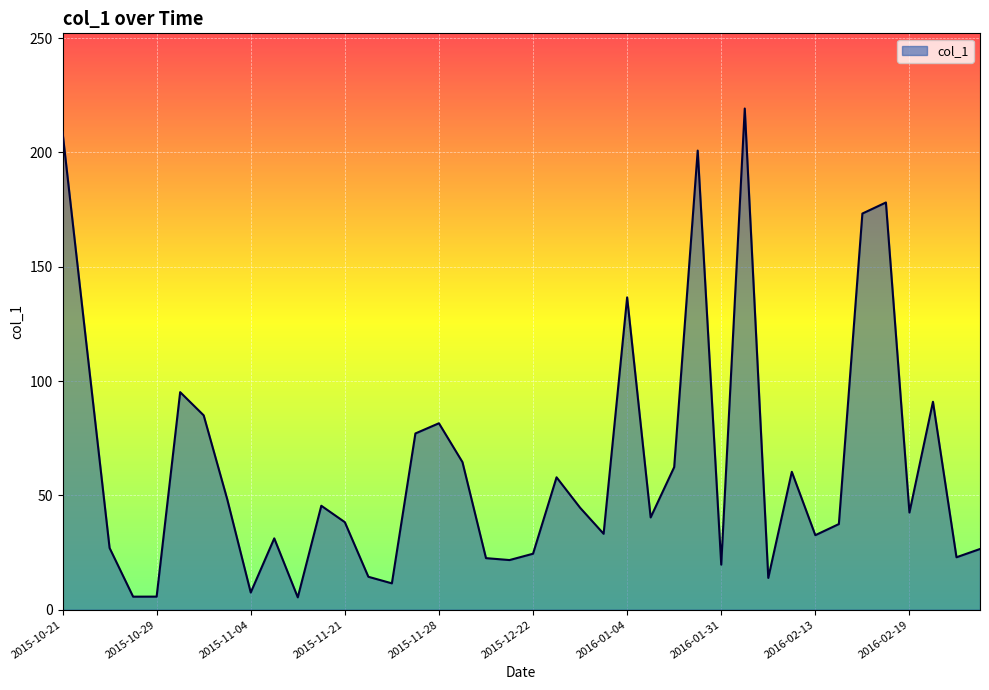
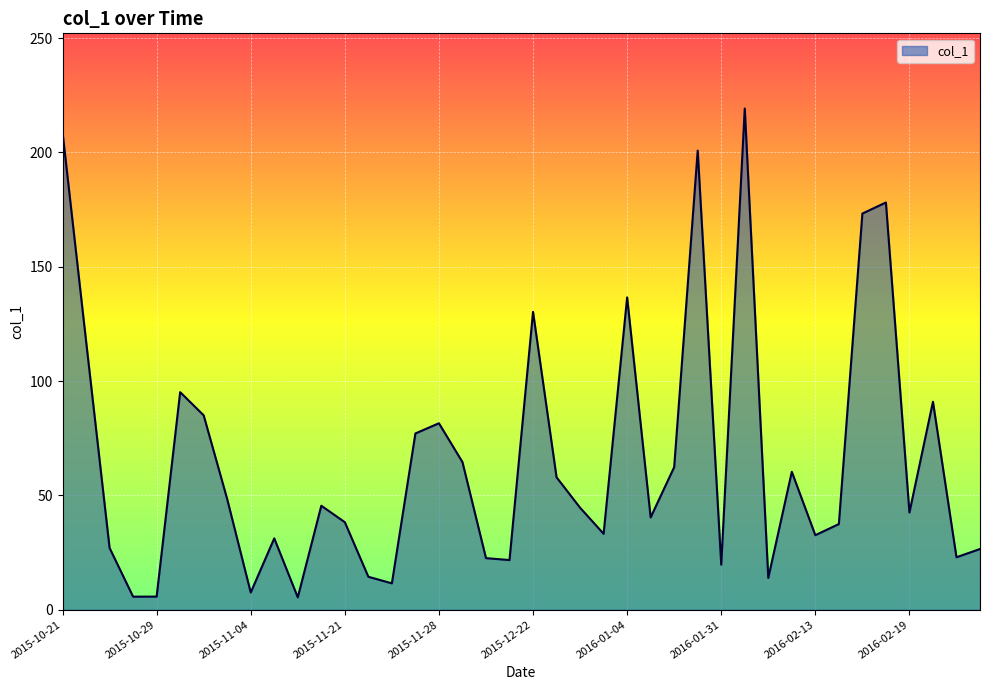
2015-12-22: 24 -> 130
